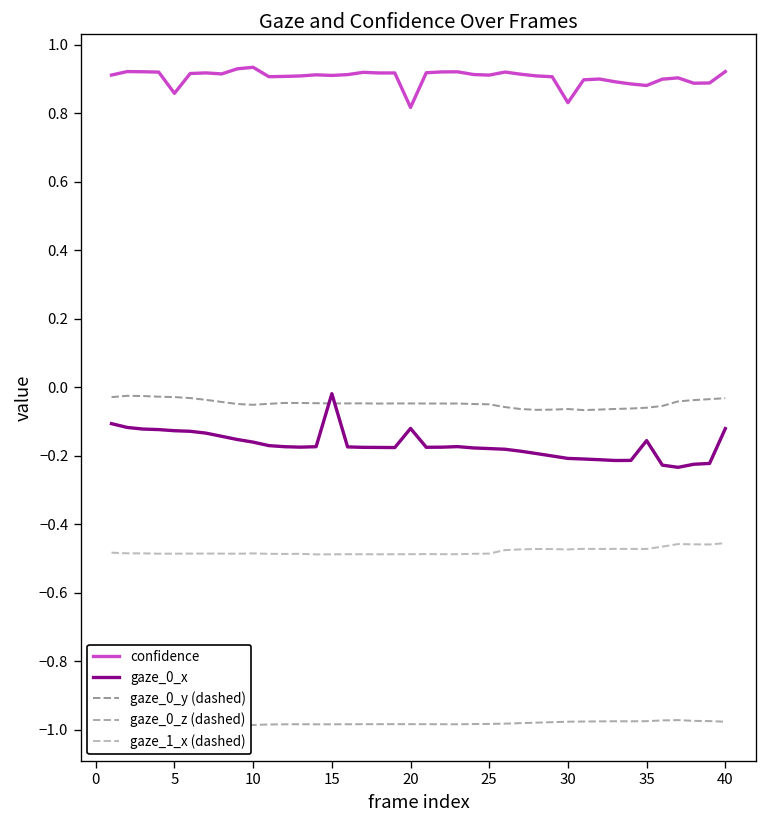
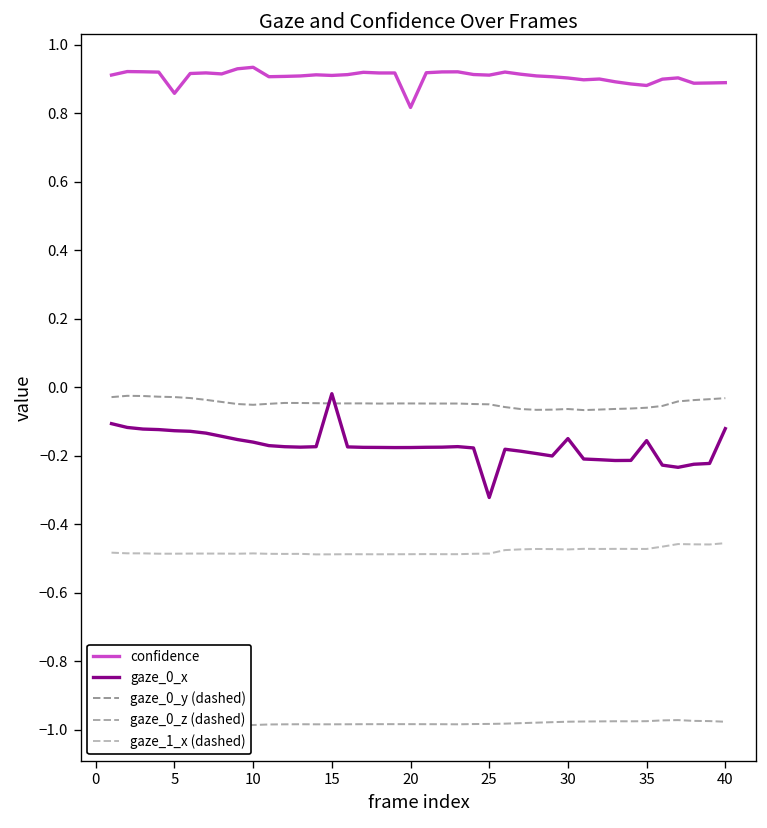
gaze_0_x, 20: -0.12 -> -0.18
gaze_0_x, 25: -0.18 -> -0.32
confidence, 30: 0.83 -> 0.90
gaze_0_x, 30: -0.21 -> -0.15
confidence, 40: 0.92 -> 0.89
